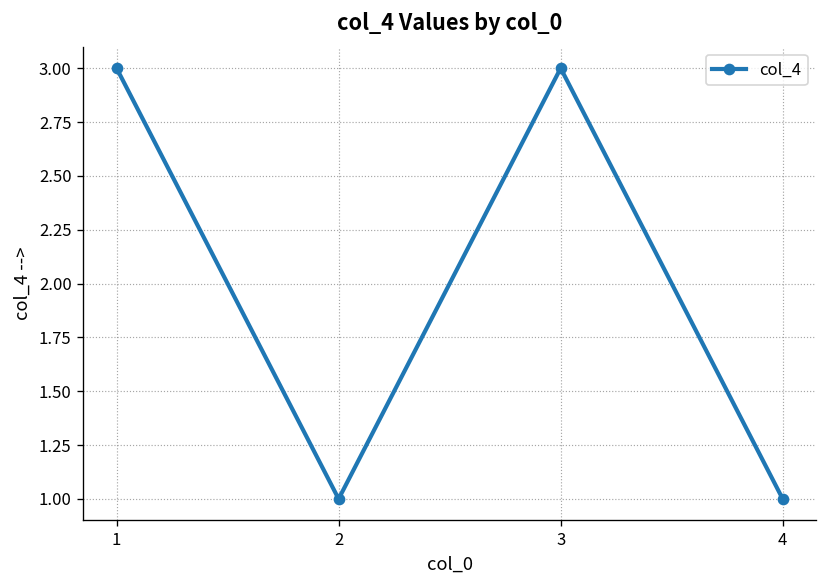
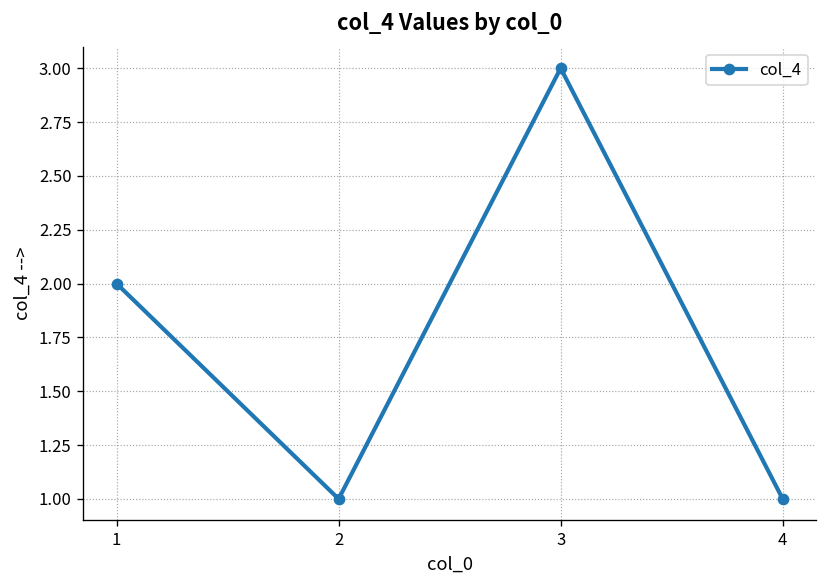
1: 3 -> 2
